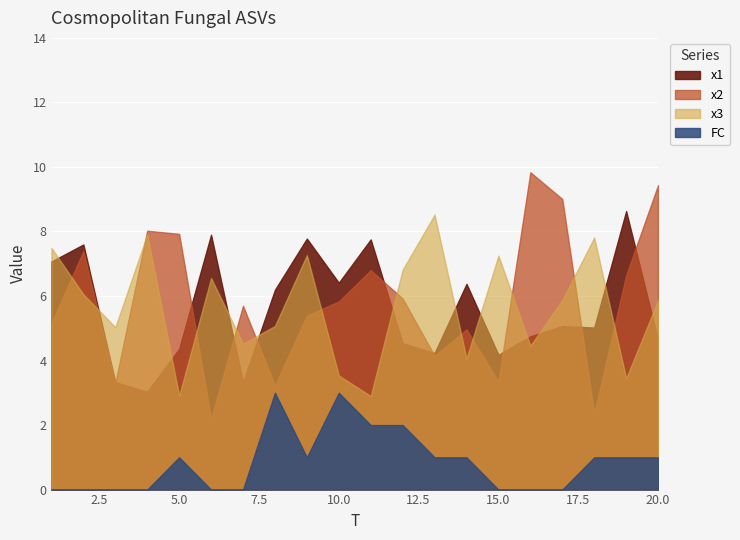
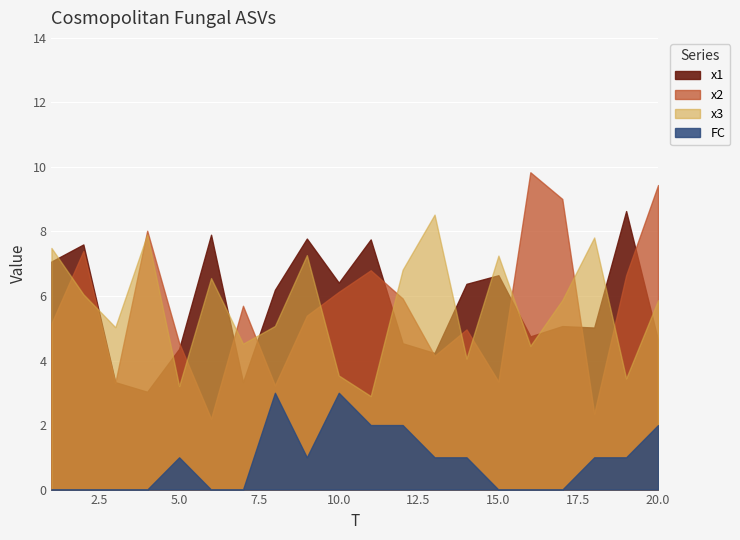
x2, 5.0: 7.9 -> 4.5
x3, 5.0: 2.9 -> 3.2
x2, 10.0: 5.8 -> 6.1
x1, 15.0: 4.2 -> 6.6
FC, 20.0: 1 -> 2
